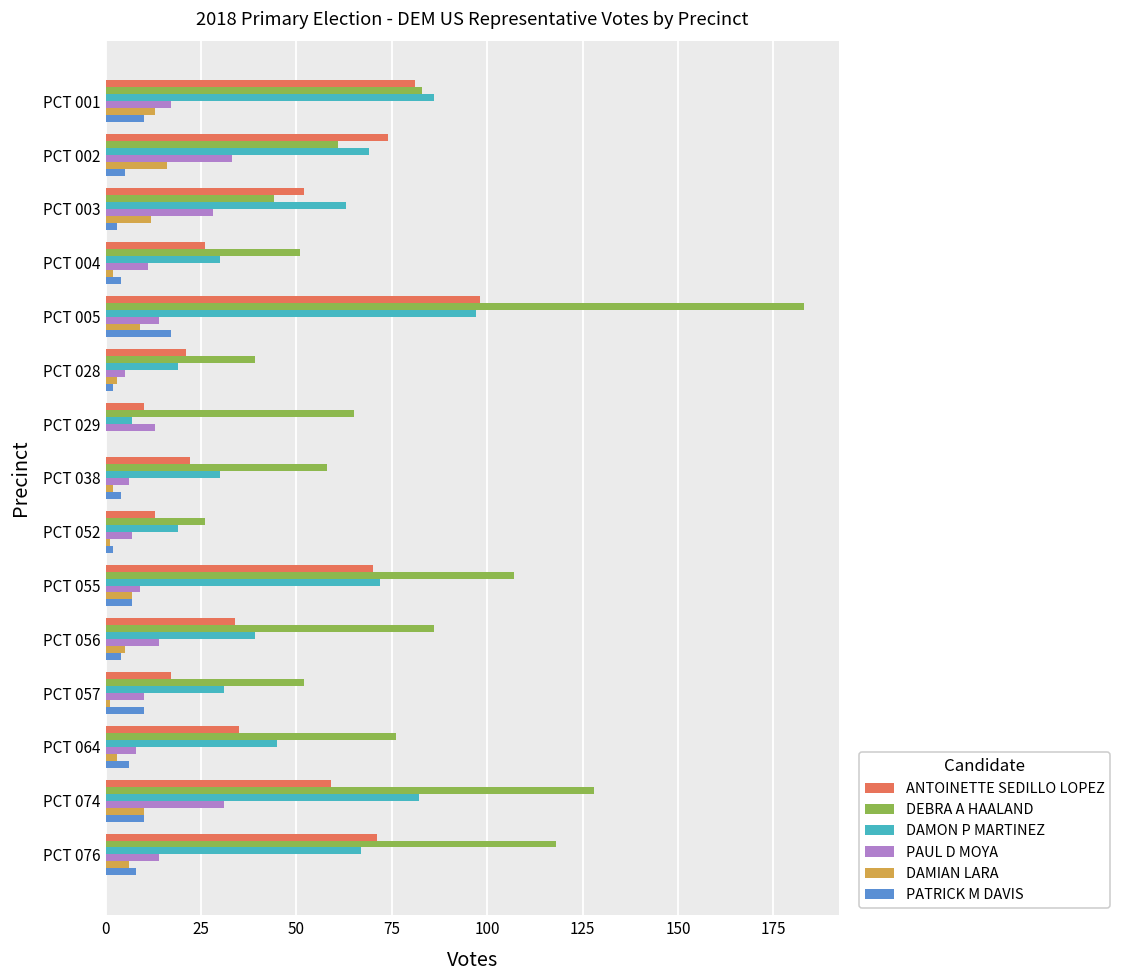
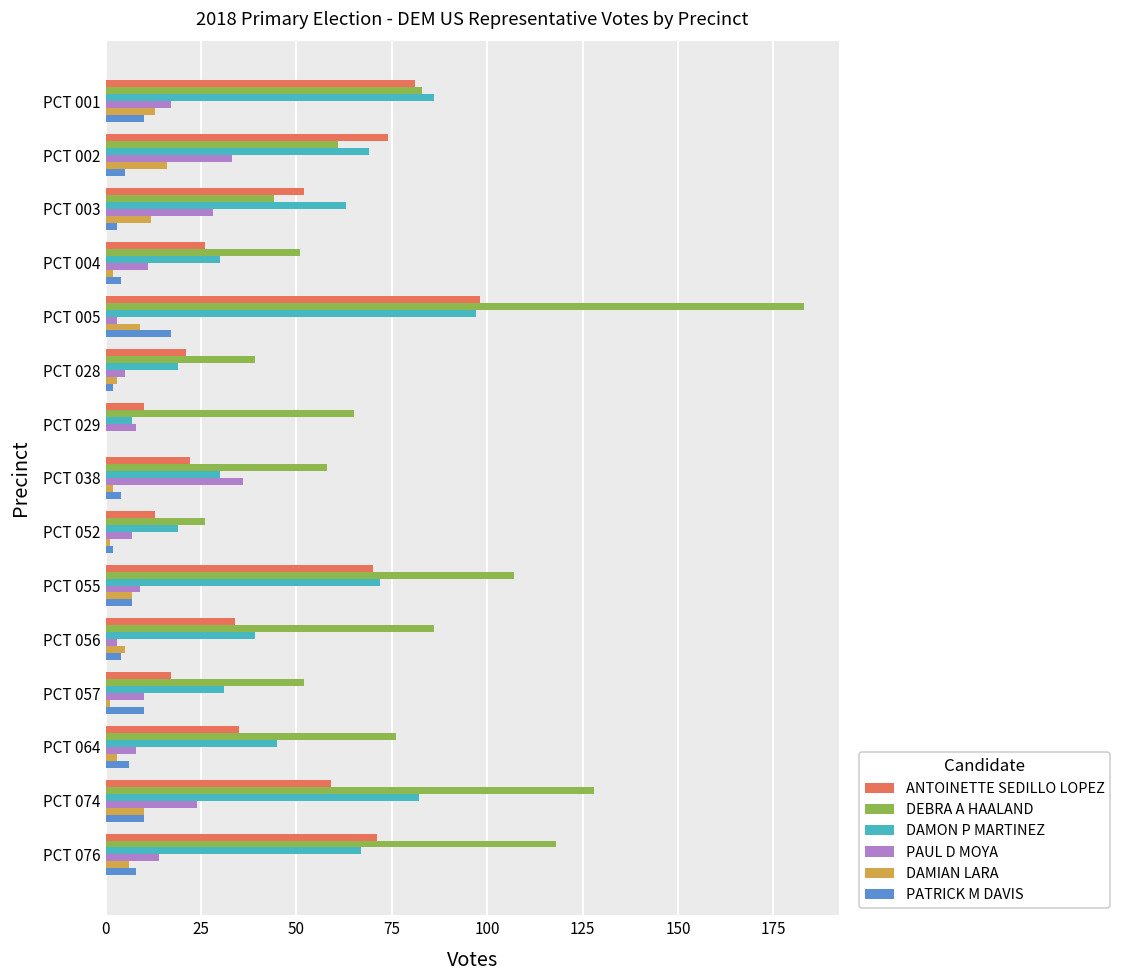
PAUL D MOYA, PCT 005: 14 -> 3
PAUL D MOYA, PCT 029: 13 -> 8
PAUL D MOYA, PCT 038: 6 -> 36
PAUL D MOYA, PCT 056: 14 -> 3
PAUL D MOYA, PCT 074: 31 -> 24
